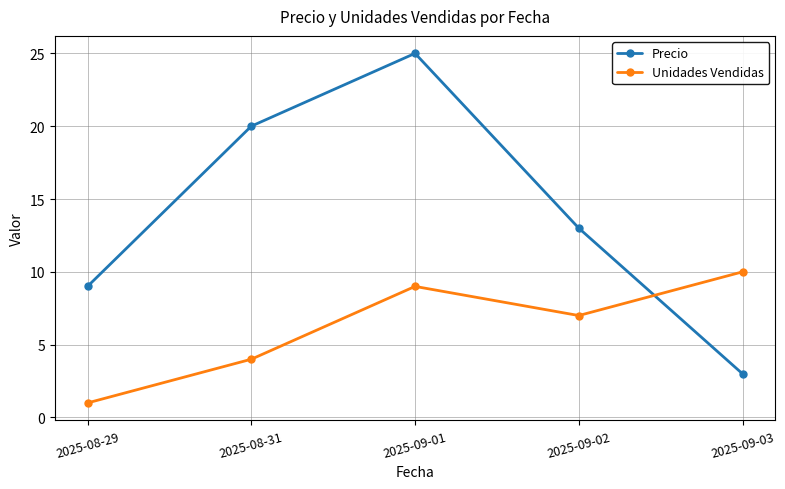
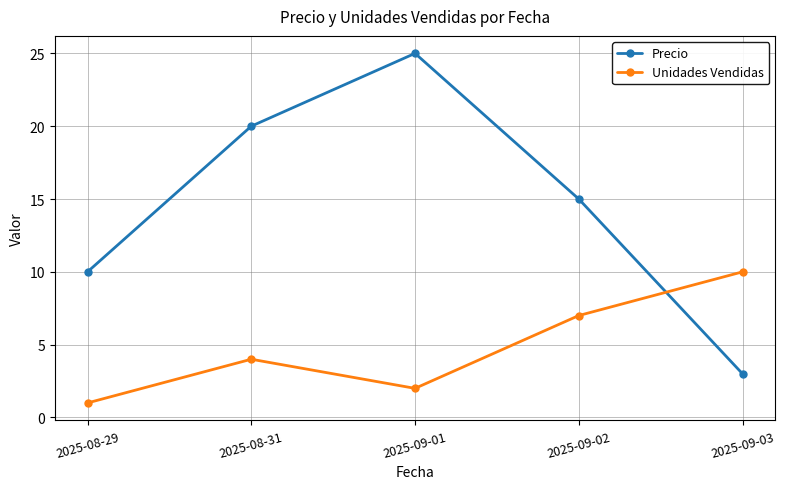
Precio, 2025-08-29: 9 -> 10
Unidades Vendidas, 2025-09-01: 9 -> 2
Precio, 2025-09-02: 13 -> 15
